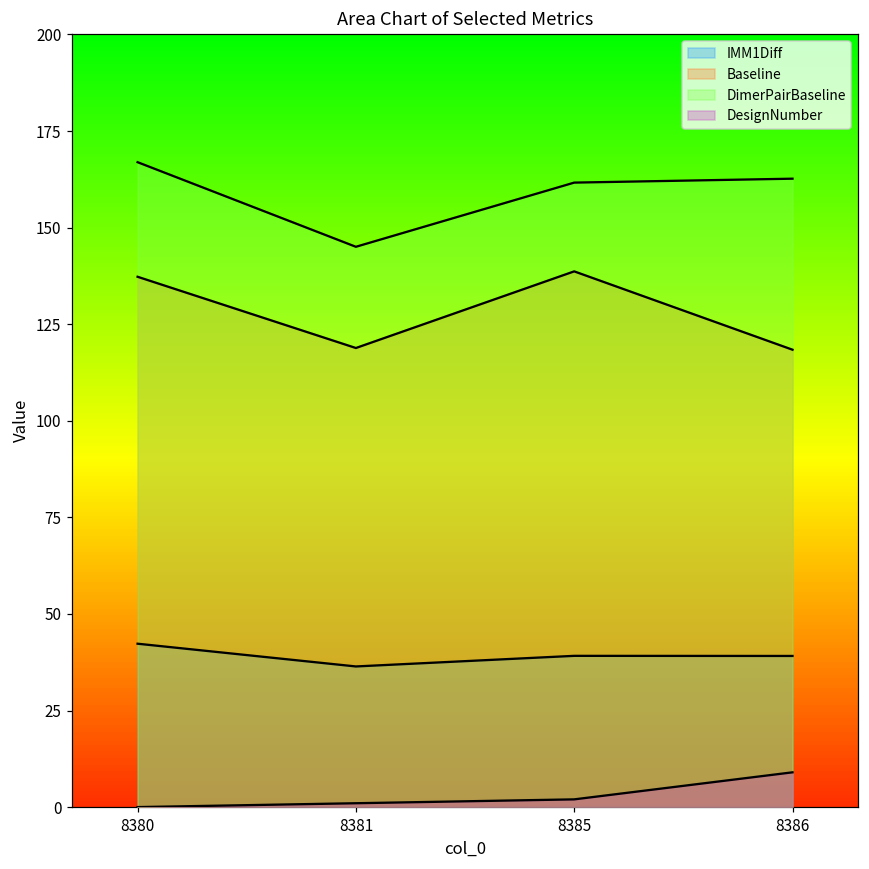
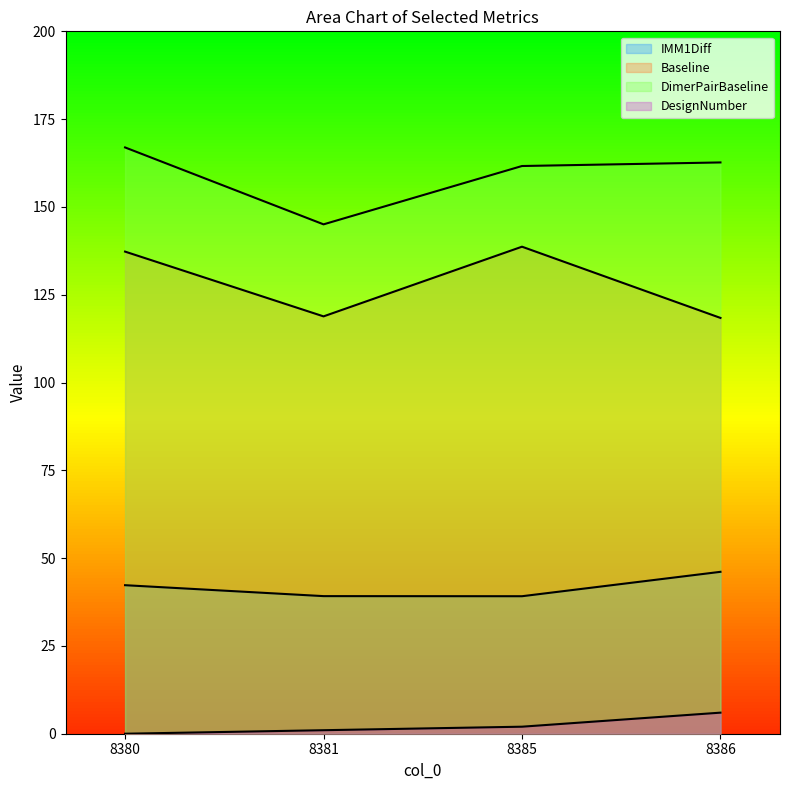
IMM1Diff, 8381: 36 -> 39
IMM1Diff, 8386: 39 -> 46
DesignNumber, 8386: 9 -> 6
